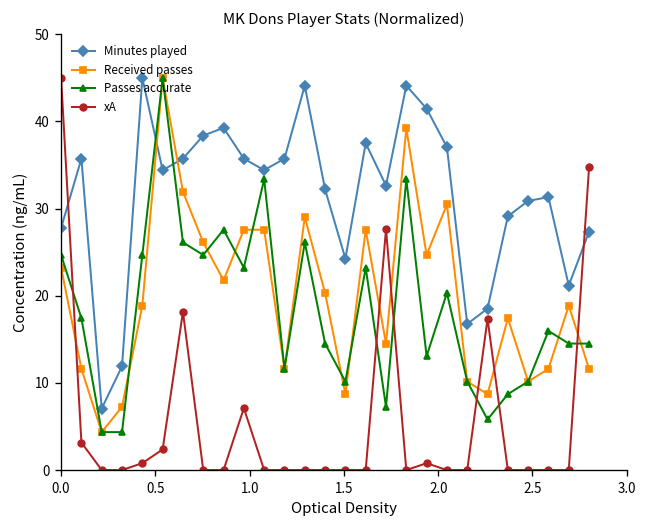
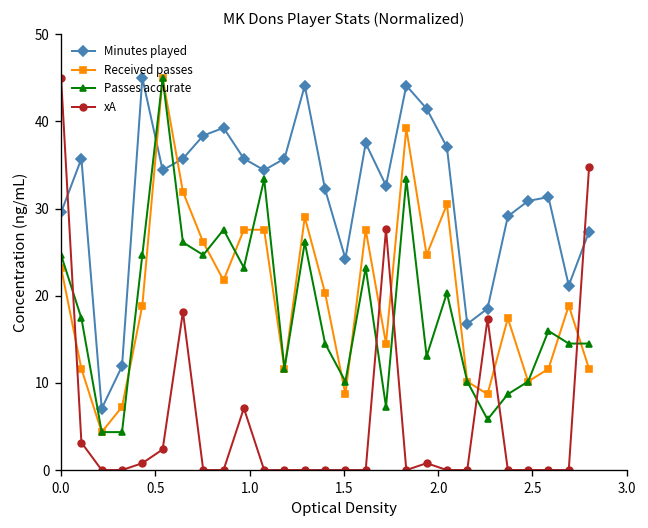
Minutes played, 0.0: 28 -> 30
